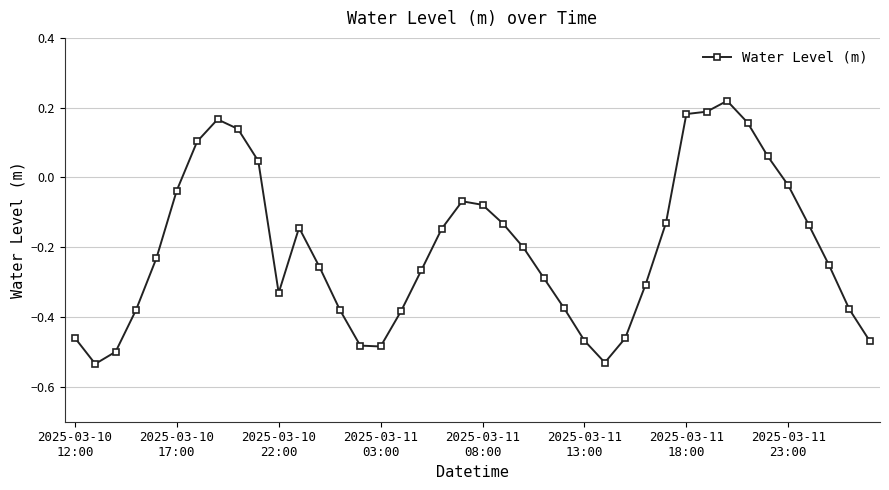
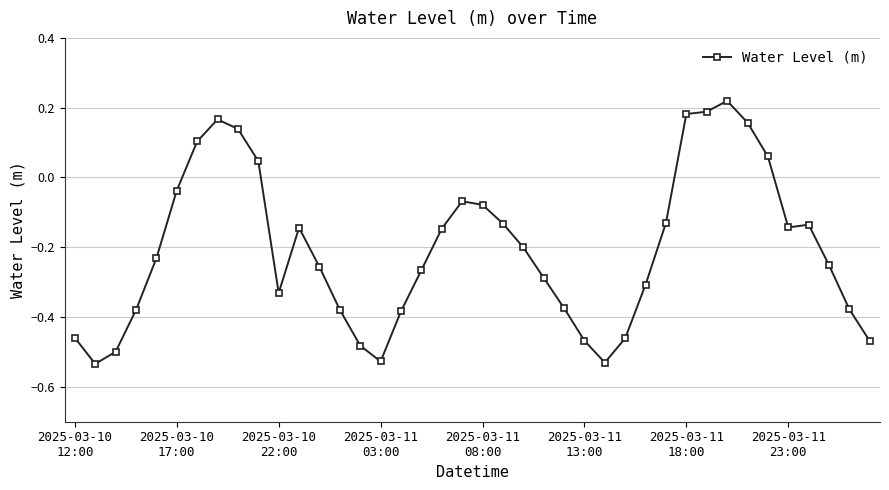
2025-03-11 03:00: -0.48 -> -0.53
2025-03-11 23:00: -0.02 -> -0.14
